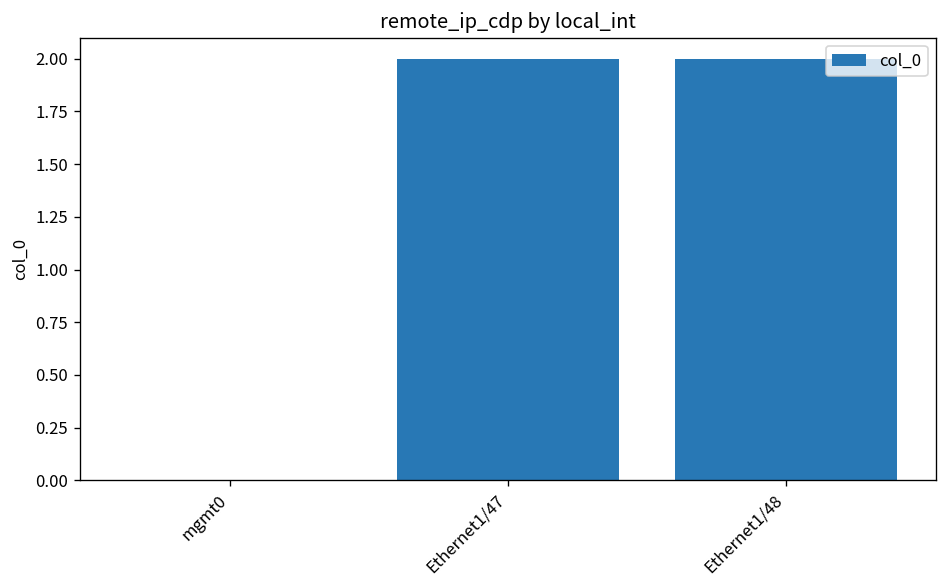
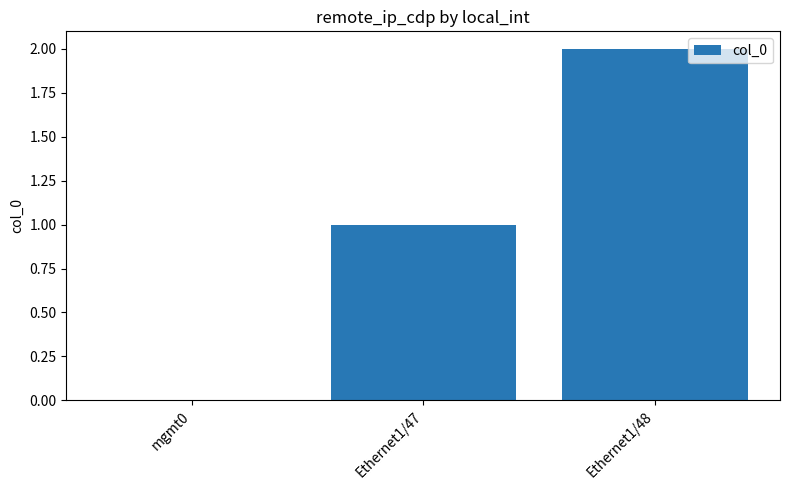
Ethernet1/47: 2 -> 1
